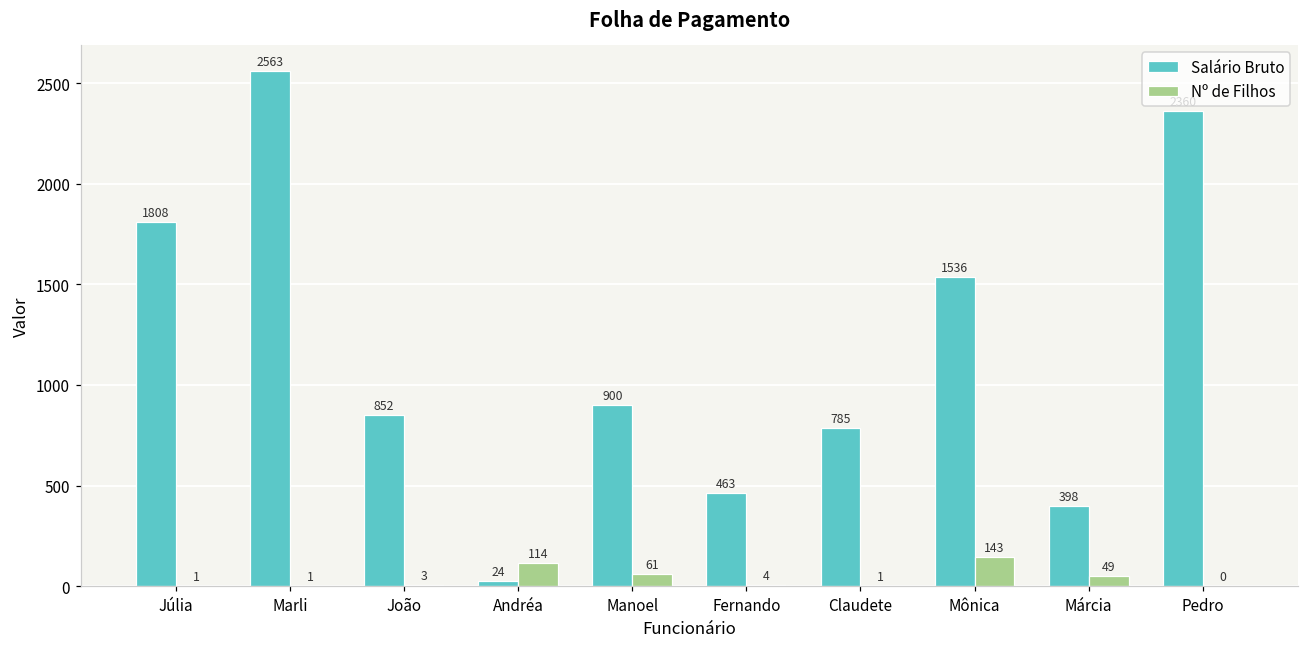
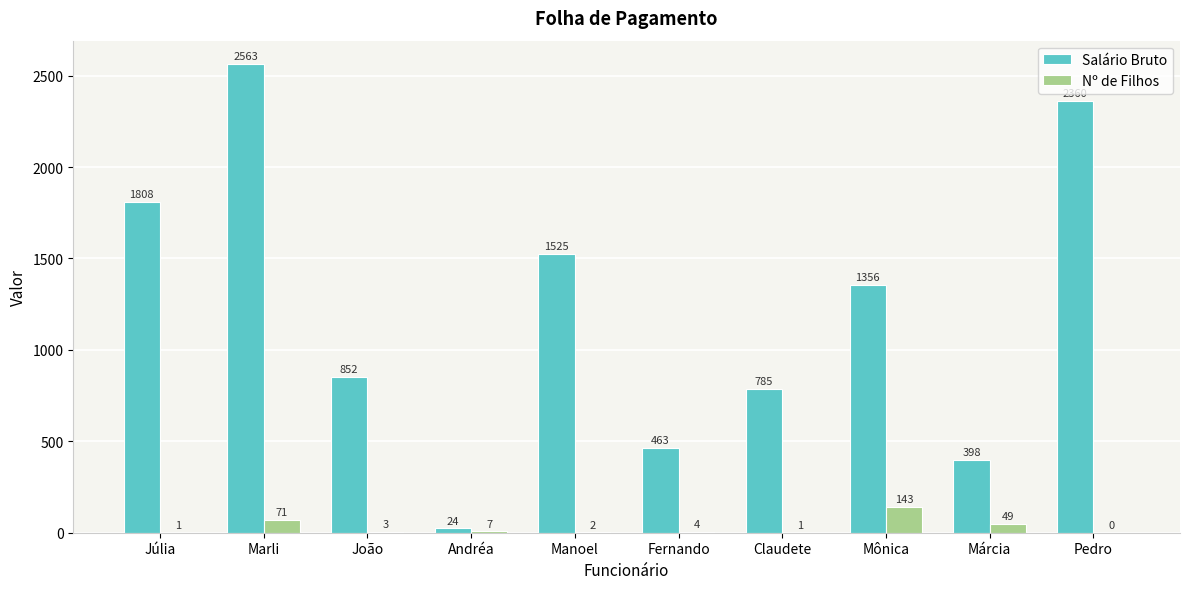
Nº de Filhos, Marli: 1 -> 71
Nº de Filhos, Andréa: 114 -> 7
Salário Bruto, Manoel: 900 -> 1525
Nº de Filhos, Manoel: 61 -> 2
Salário Bruto, Mônica: 1536 -> 1356
